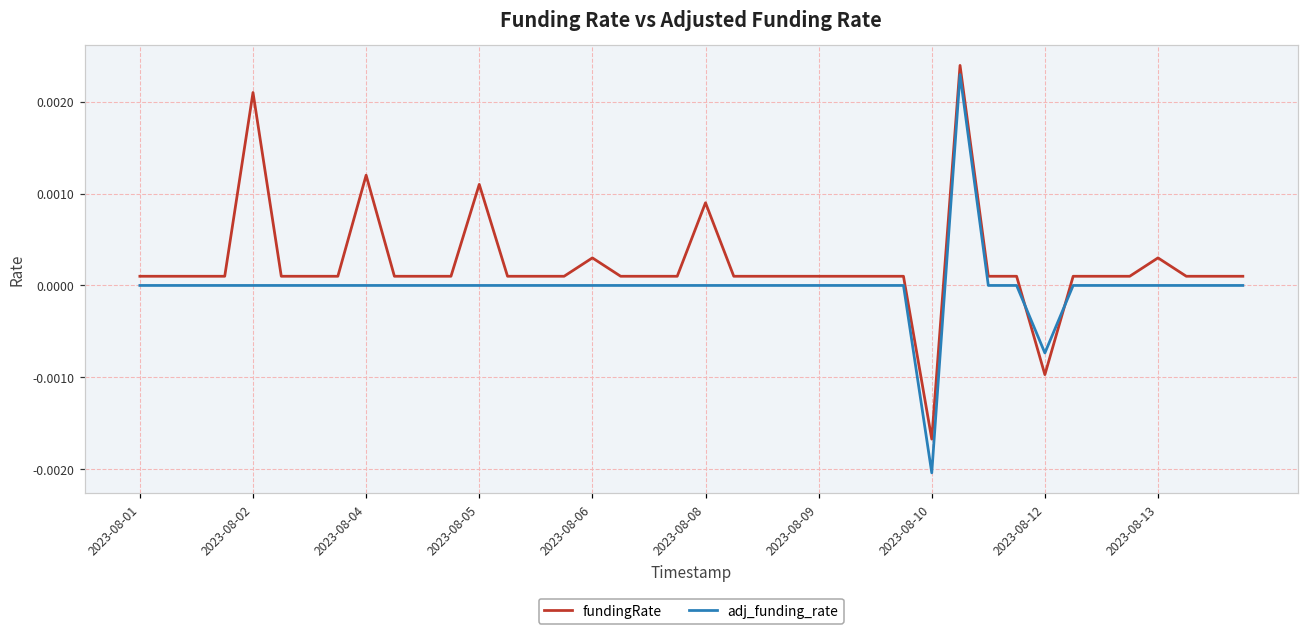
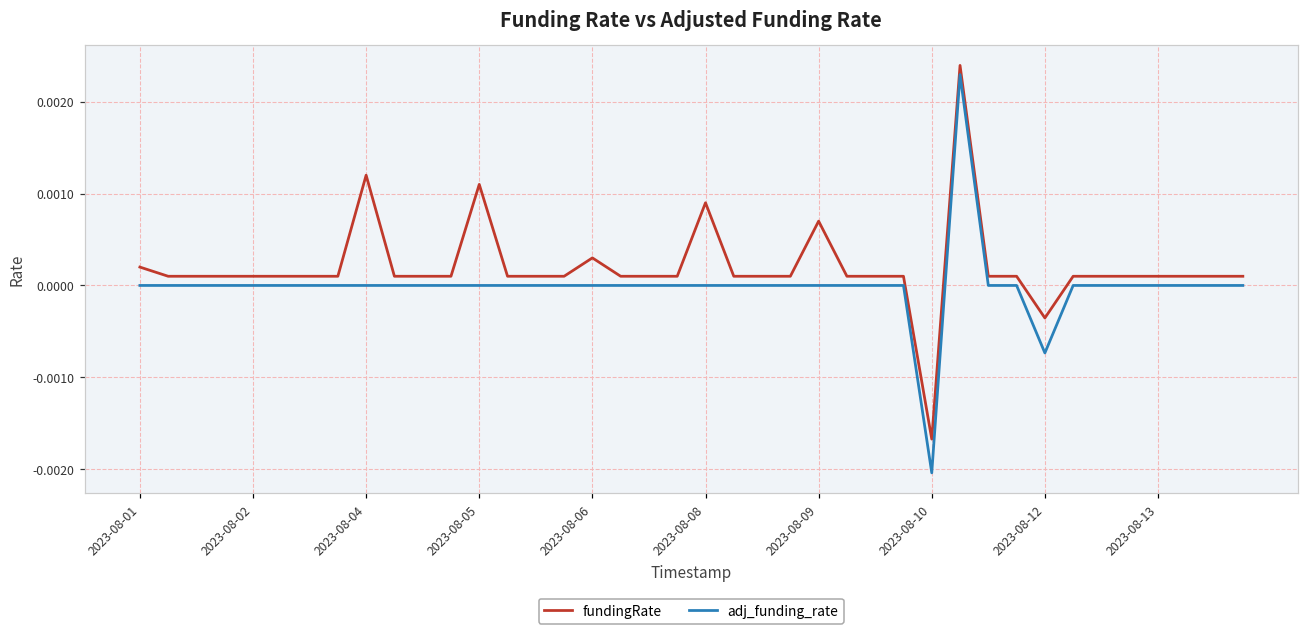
fundingRate, 2023-08-01: 0.0001 -> 0.0002
fundingRate, 2023-08-02: 0.0021 -> 0.0001
fundingRate, 2023-08-09: 0.0001 -> 0.0007
fundingRate, 2023-08-12: -0.0010 -> -0.0004
fundingRate, 2023-08-13: 0.0003 -> 0.0001
